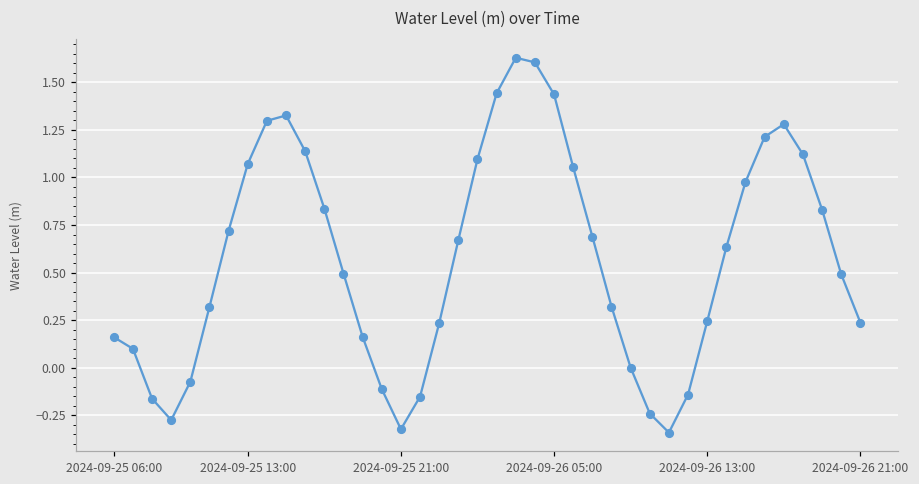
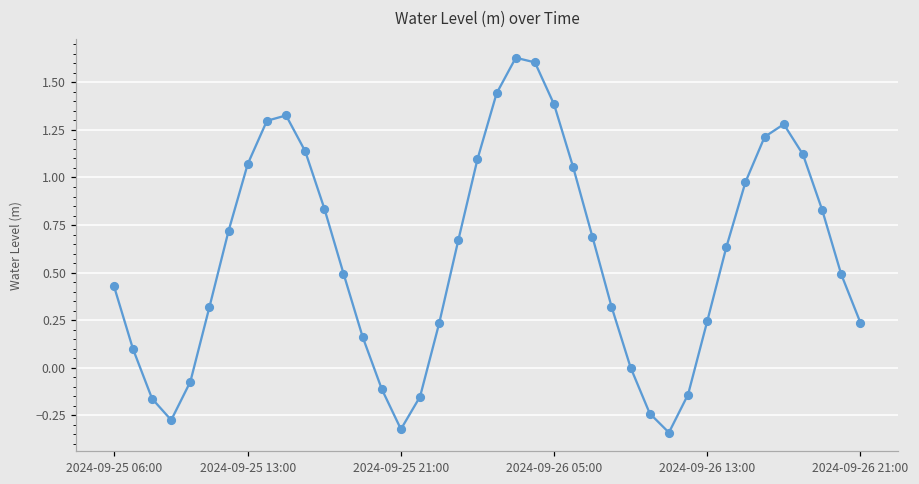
2024-09-25 06:00: 0.16 -> 0.43
2024-09-26 05:00: 1.44 -> 1.38
